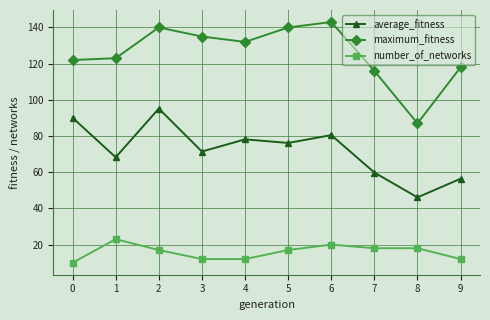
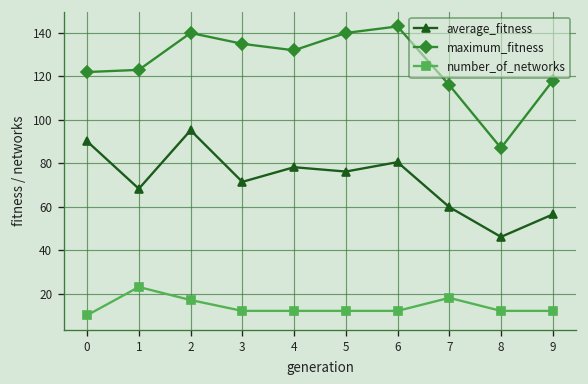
number_of_networks, 5: 17 -> 12
number_of_networks, 6: 20 -> 12
number_of_networks, 8: 18 -> 12
